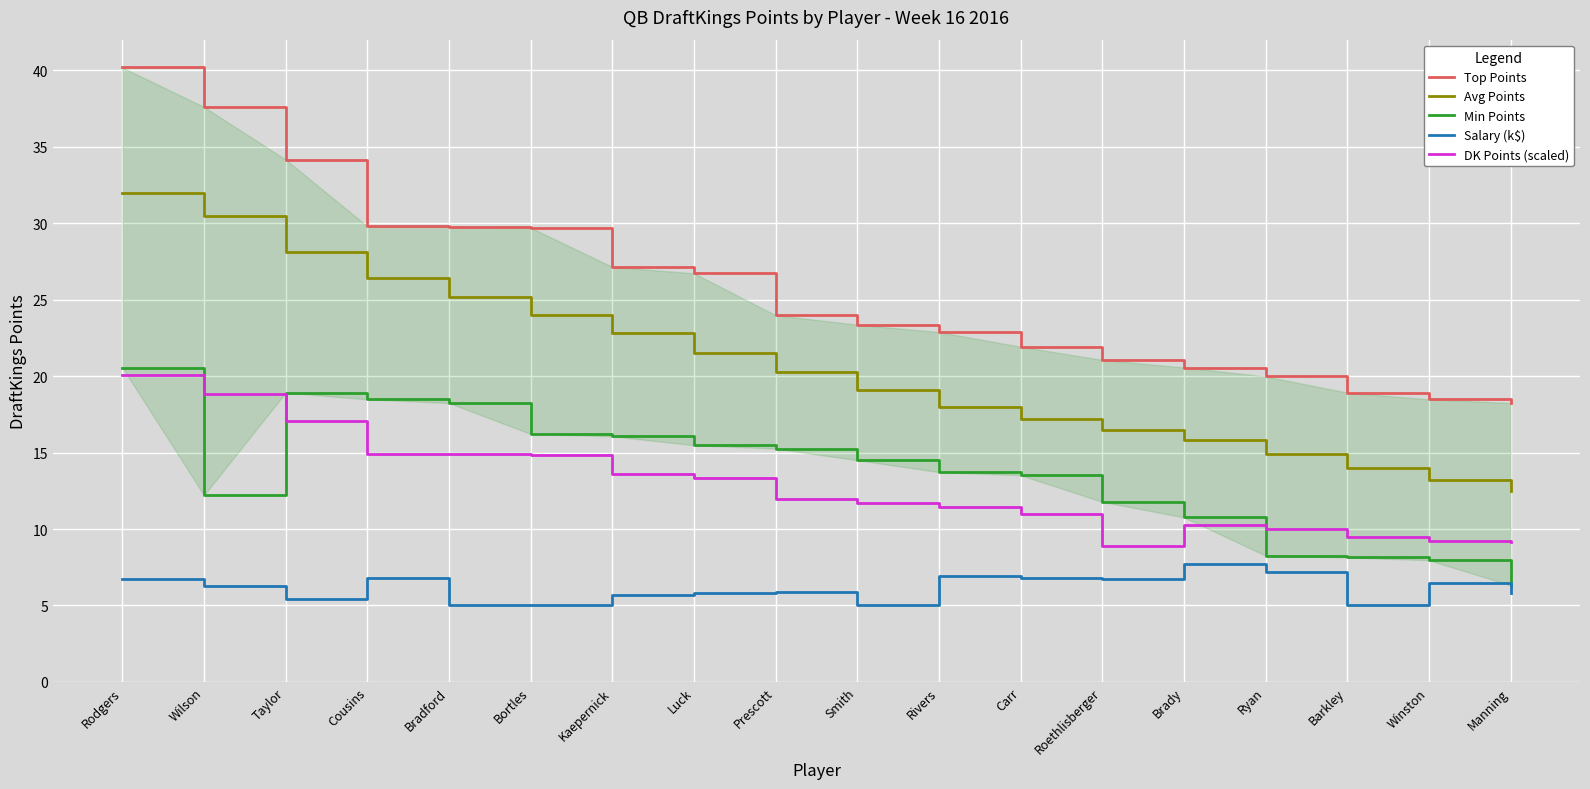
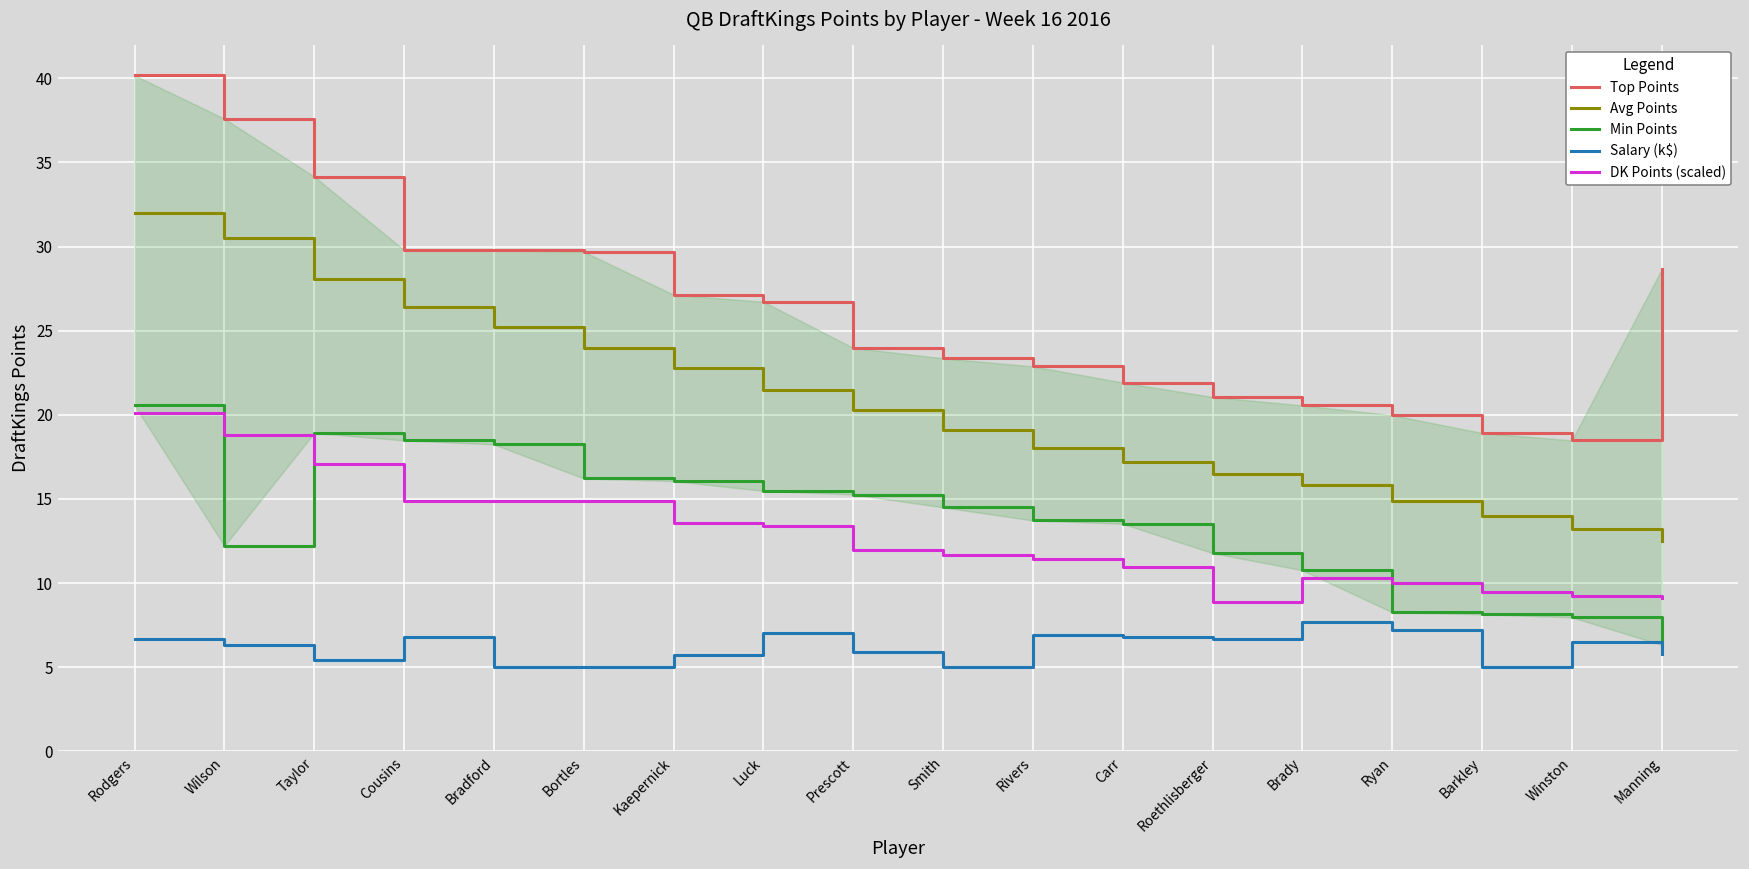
Salary (k$), Luck: 5.8 -> 7.0
Top Points, Manning: 18.2 -> 28.6
